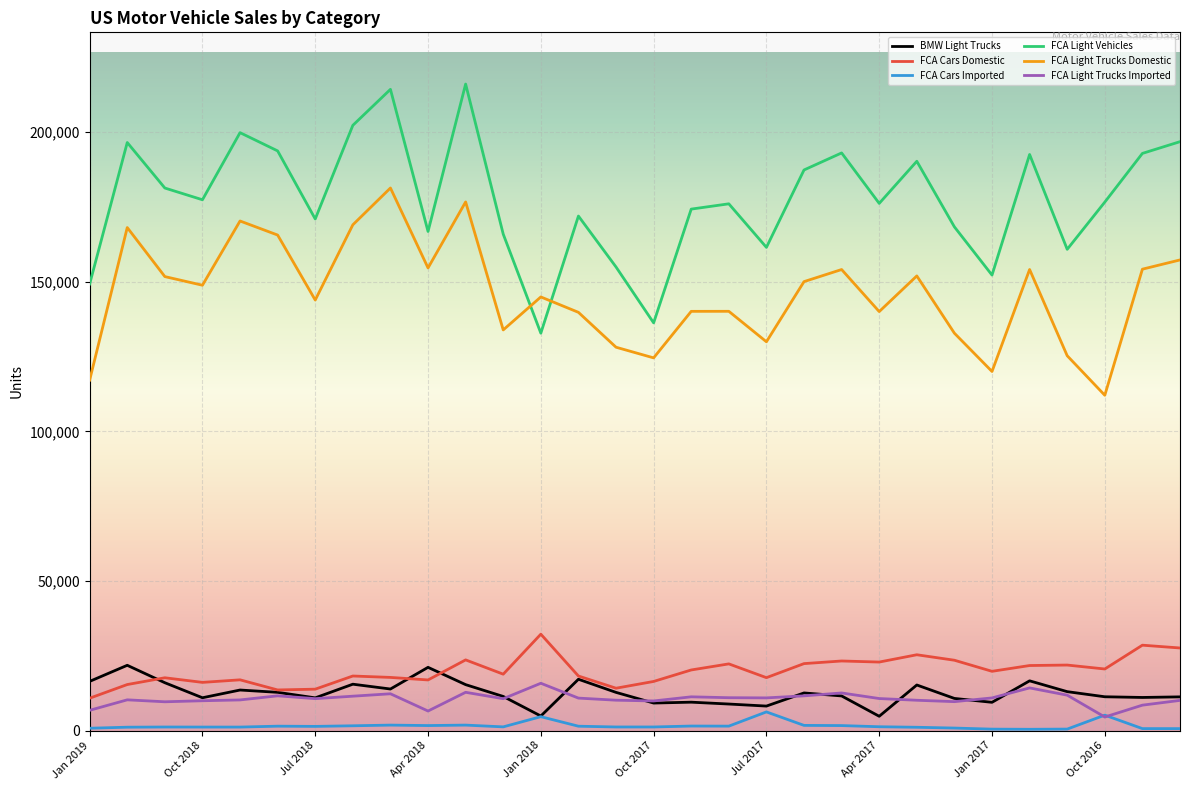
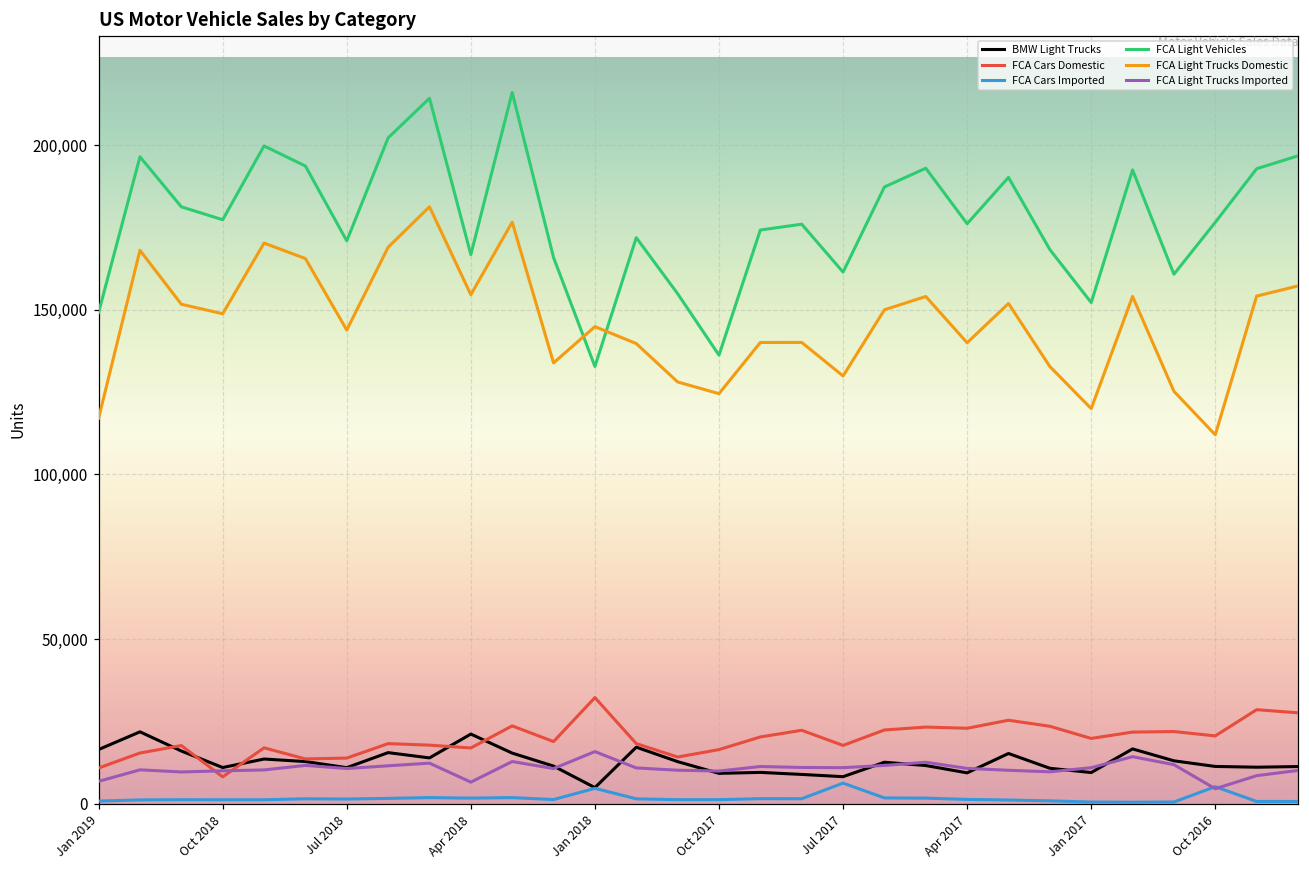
FCA Cars Domestic, Oct 2018: 16,000 -> 8,000
BMW Light Trucks, Apr 2017: 5,000 -> 9,000
